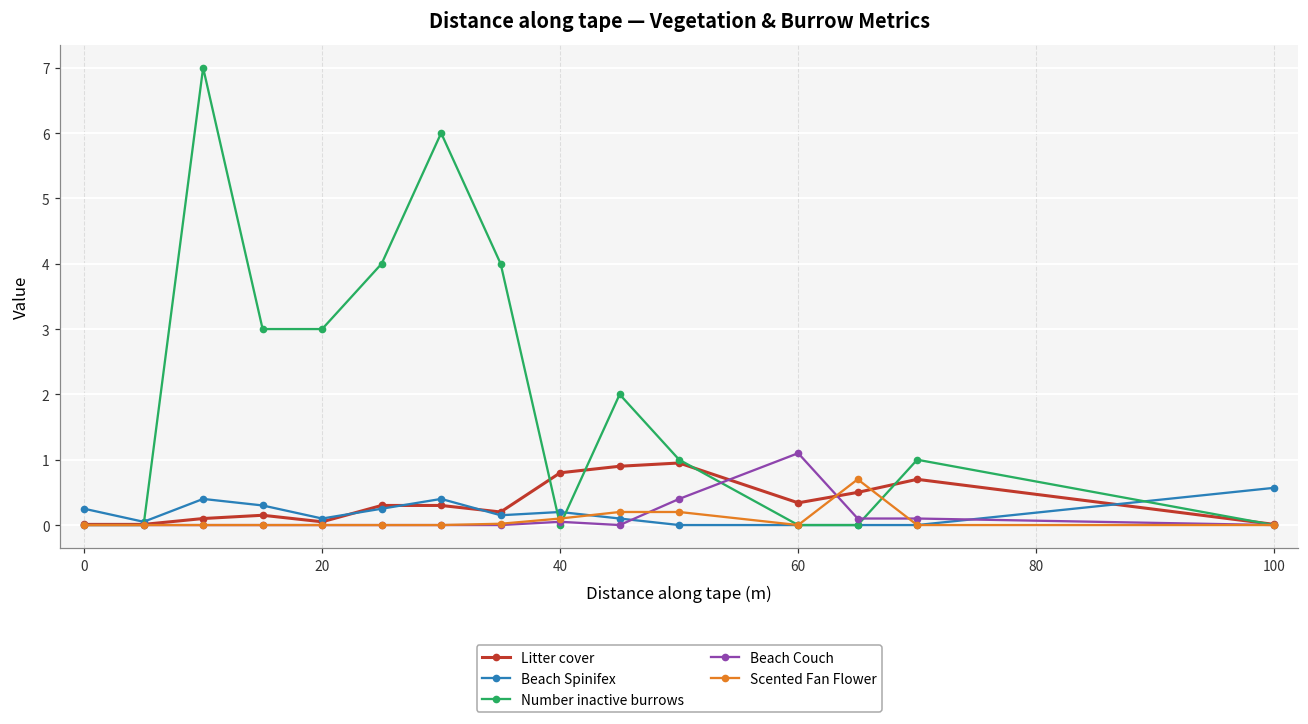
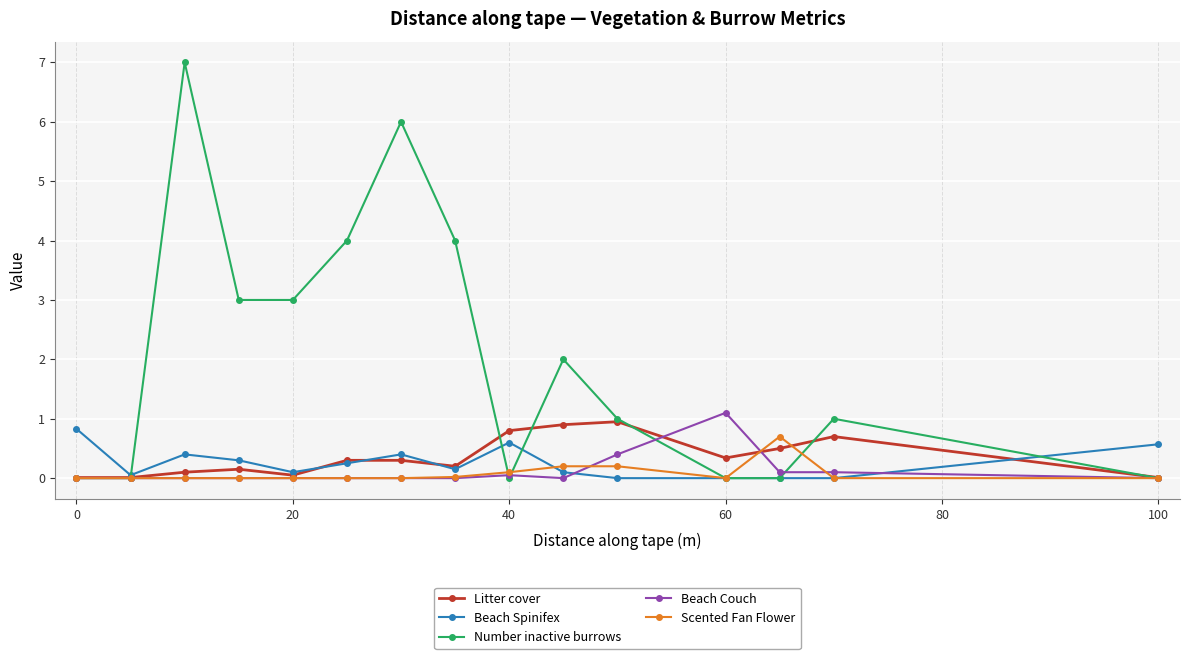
Beach Spinifex, 0: 0.3 -> 0.8
Beach Spinifex, 40: 0.2 -> 0.6
